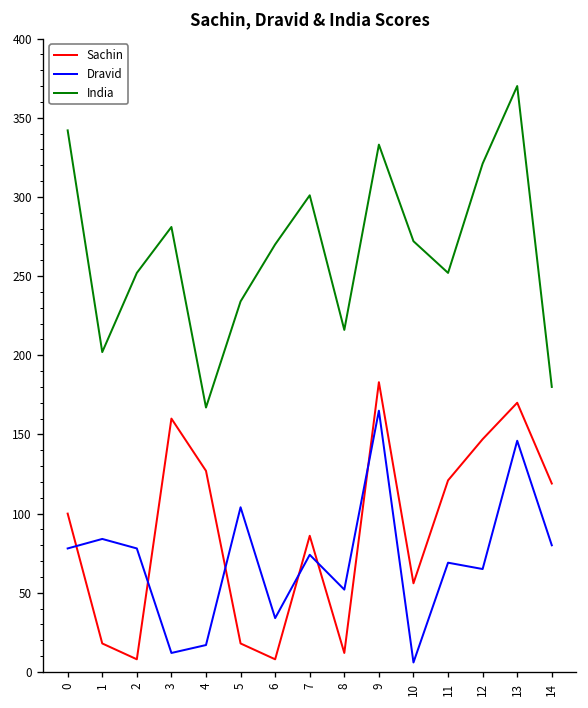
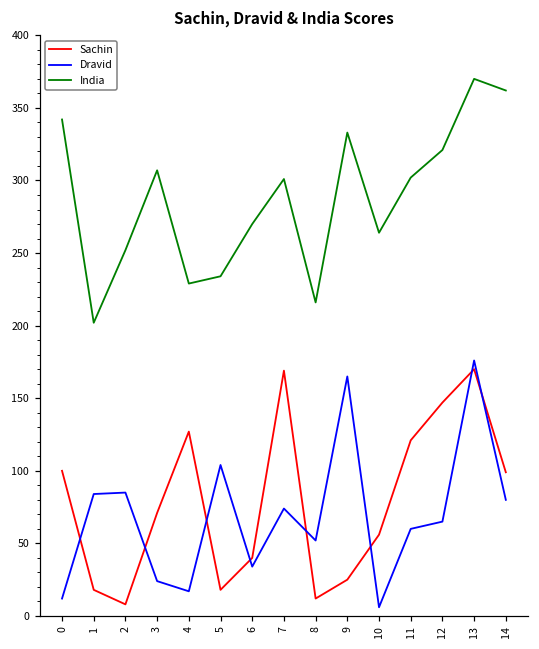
Dravid, 0: 78 -> 12
Dravid, 2: 78 -> 85
Sachin, 3: 160 -> 71
Dravid, 3: 12 -> 24
India, 3: 281 -> 307
India, 4: 167 -> 229
Sachin, 6: 8 -> 40
Sachin, 7: 86 -> 169
Sachin, 9: 183 -> 25
India, 10: 272 -> 264
Dravid, 11: 69 -> 60
India, 11: 252 -> 302
Dravid, 13: 146 -> 176
Sachin, 14: 119 -> 99
India, 14: 180 -> 362
